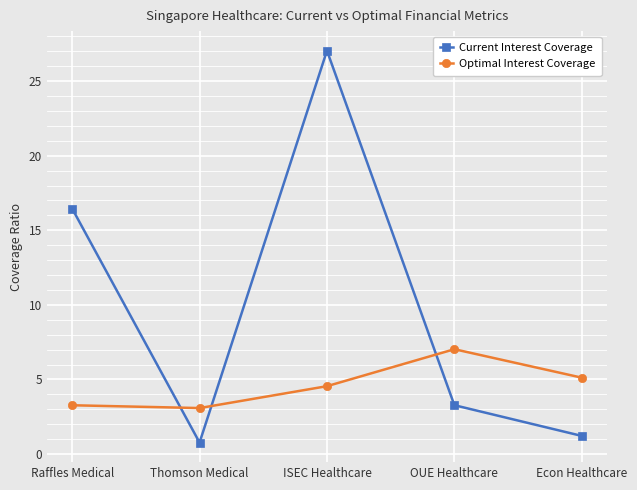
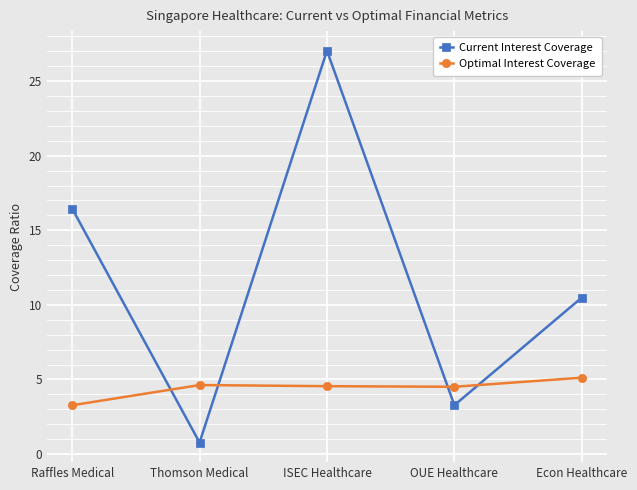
Optimal Interest Coverage, Thomson Medical: 3.1 -> 4.6
Optimal Interest Coverage, OUE Healthcare: 7.0 -> 4.5
Current Interest Coverage, Econ Healthcare: 1.2 -> 10.5
